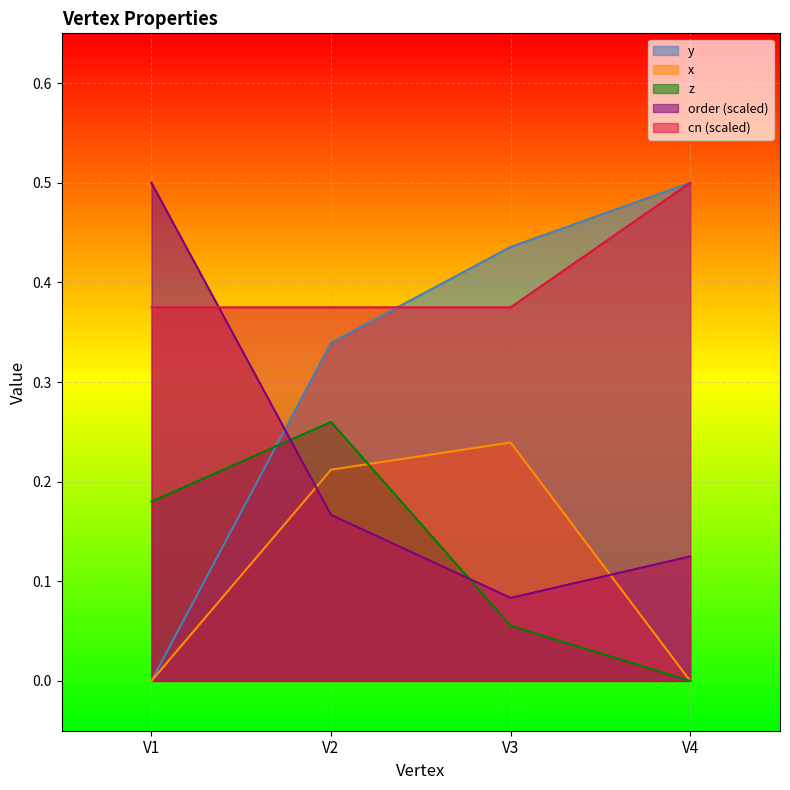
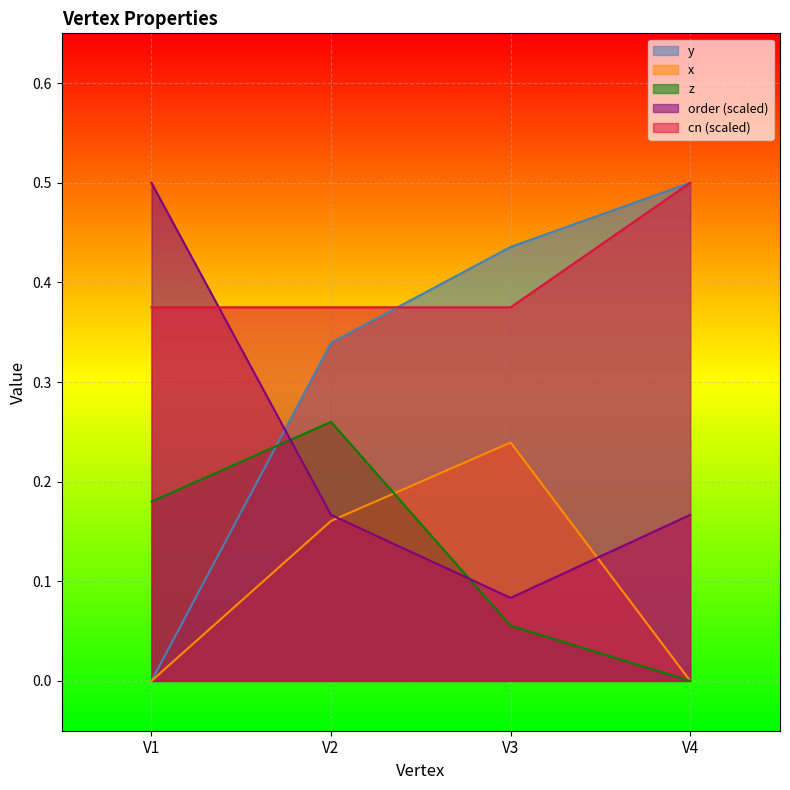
x, V2: 0.21 -> 0.16
order (scaled), V4: 0.13 -> 0.17
